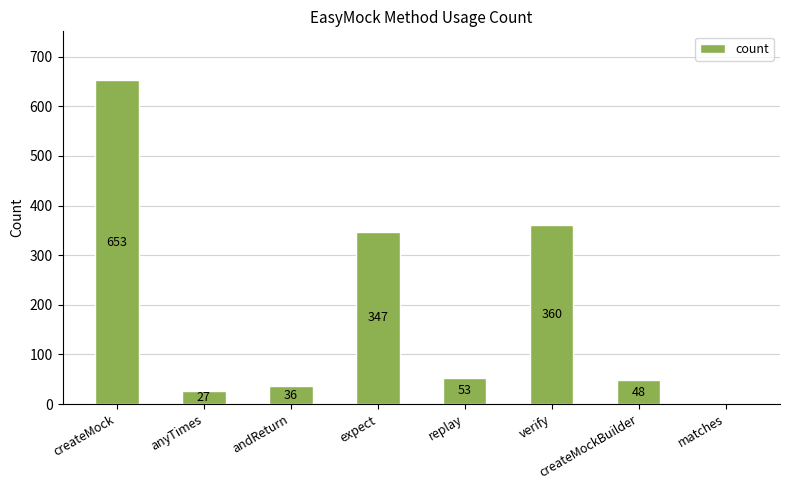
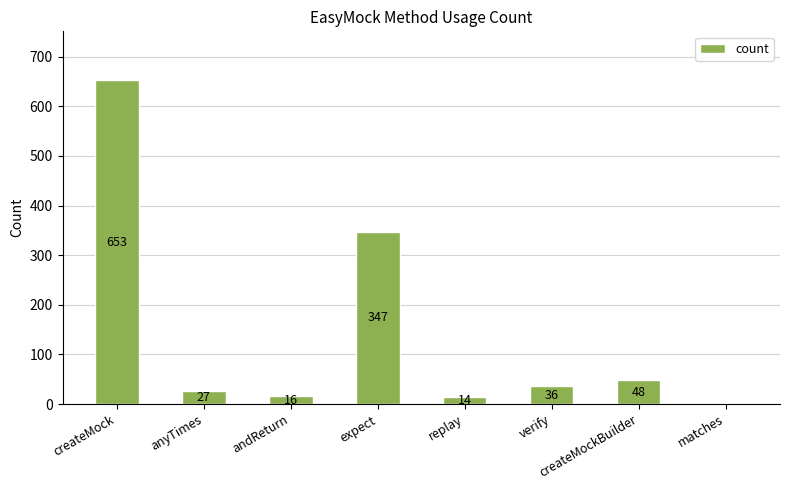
andReturn: 36 -> 16
replay: 53 -> 14
verify: 360 -> 36
